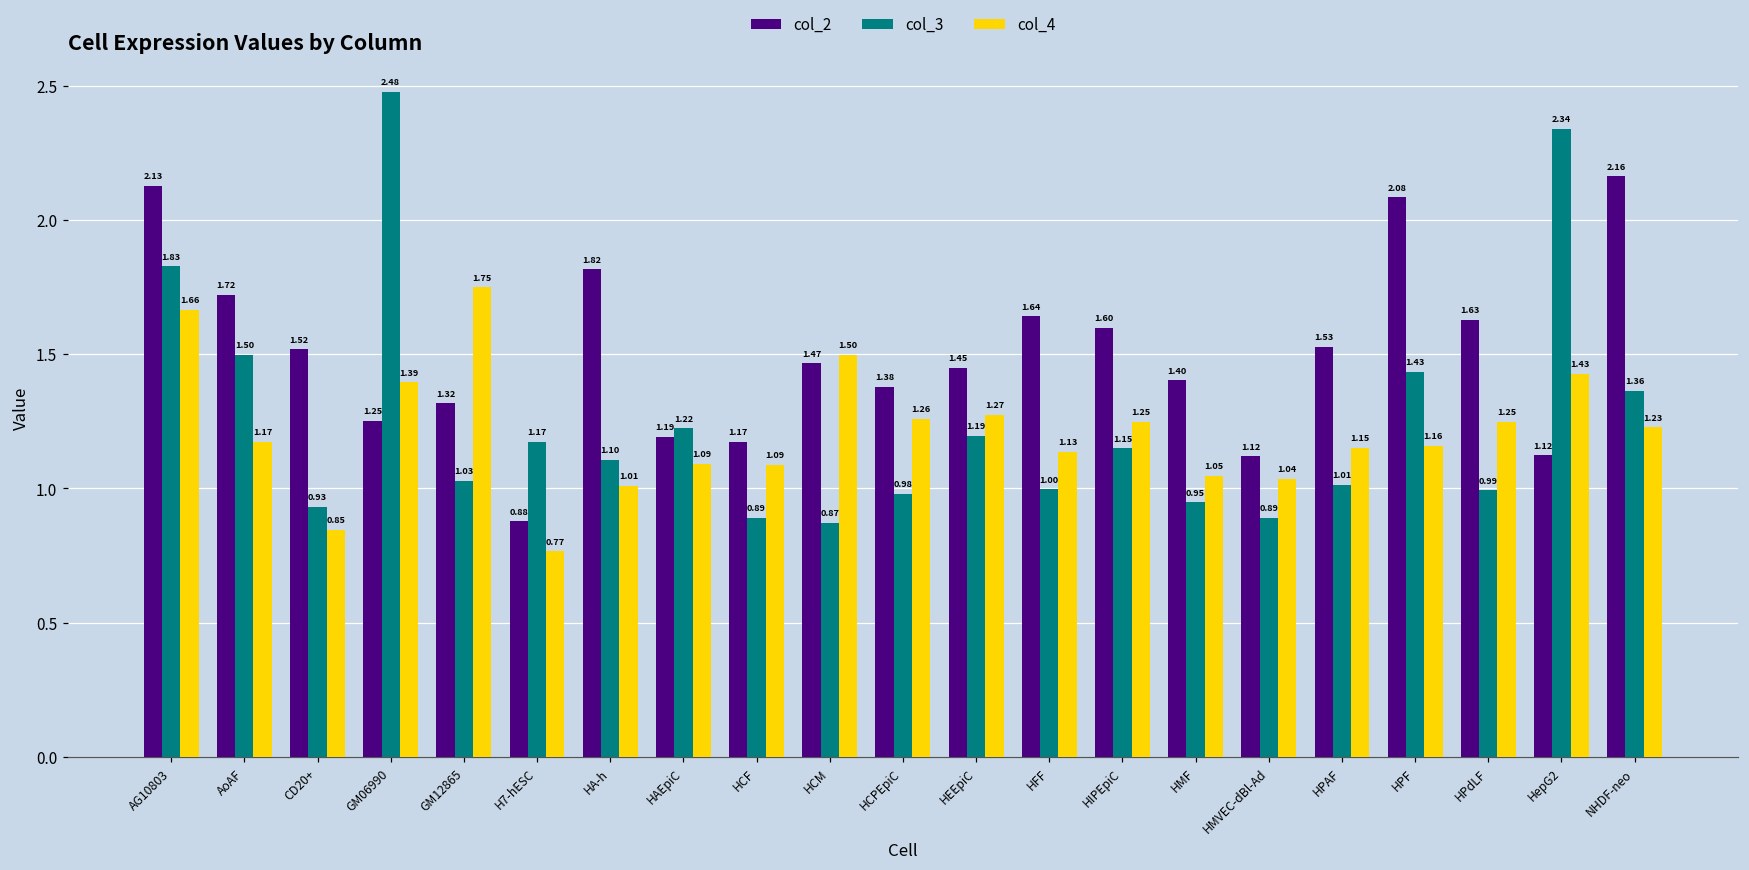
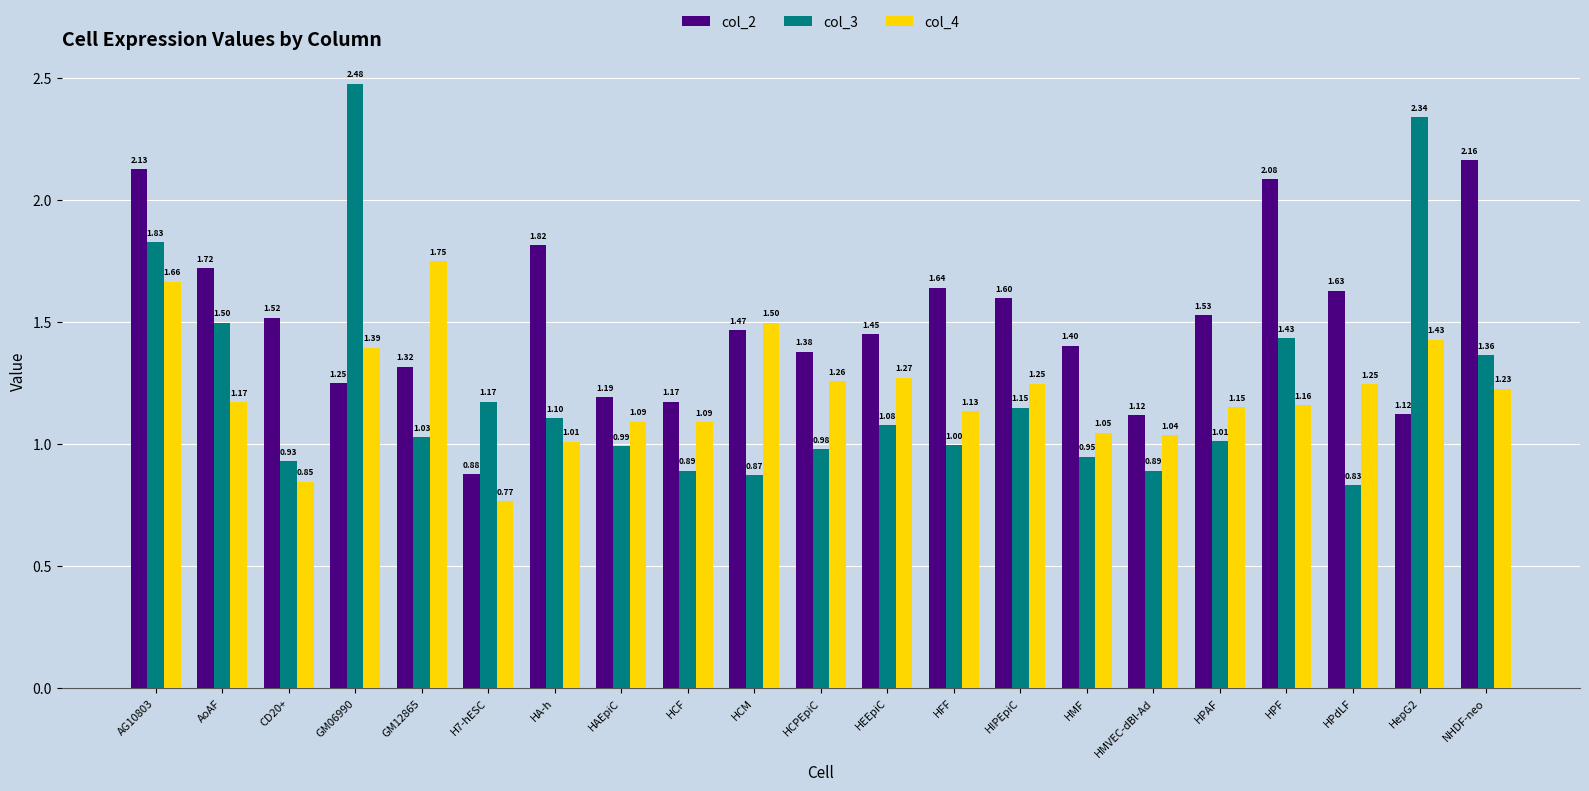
col_3, HAEpiC: 1.22 -> 0.99
col_3, HEEpiC: 1.19 -> 1.08
col_3, HPdLF: 0.99 -> 0.83
